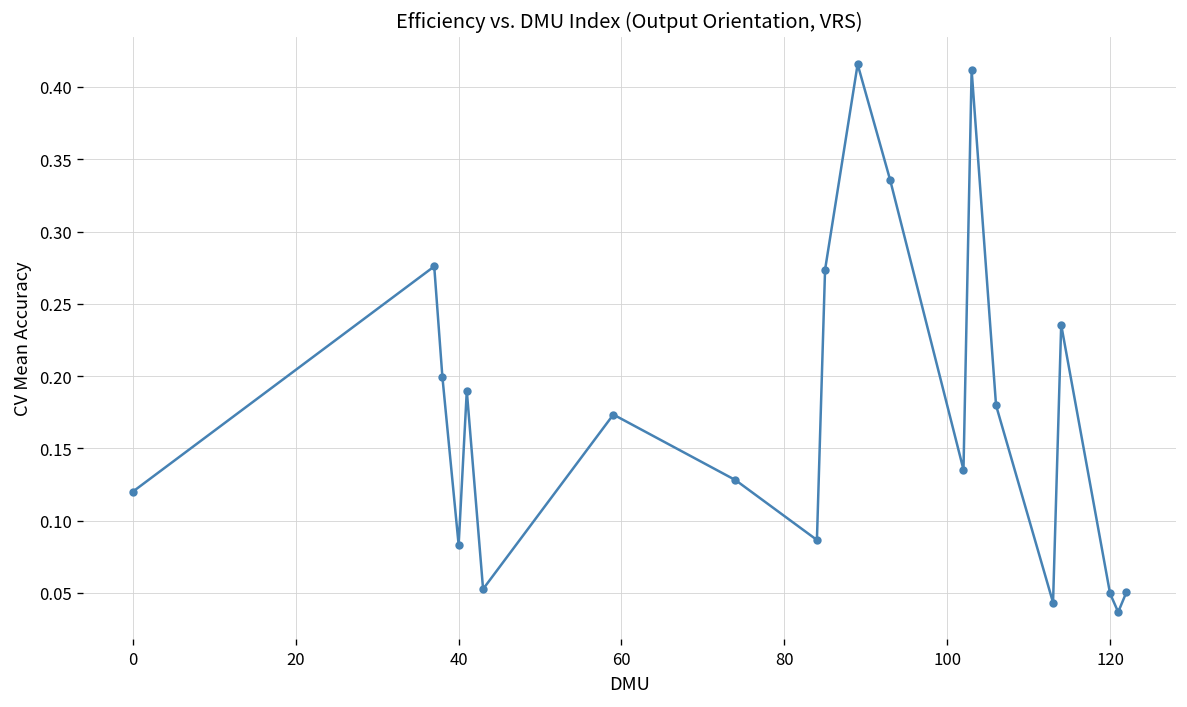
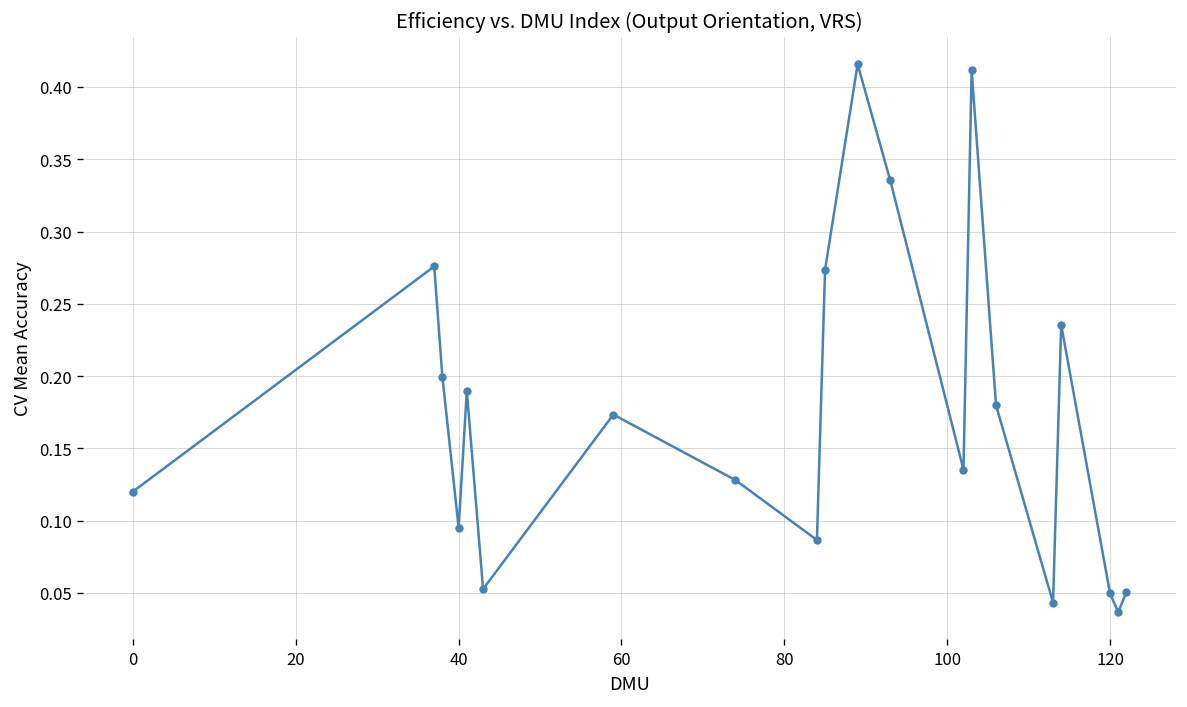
40: 0.083 -> 0.095
